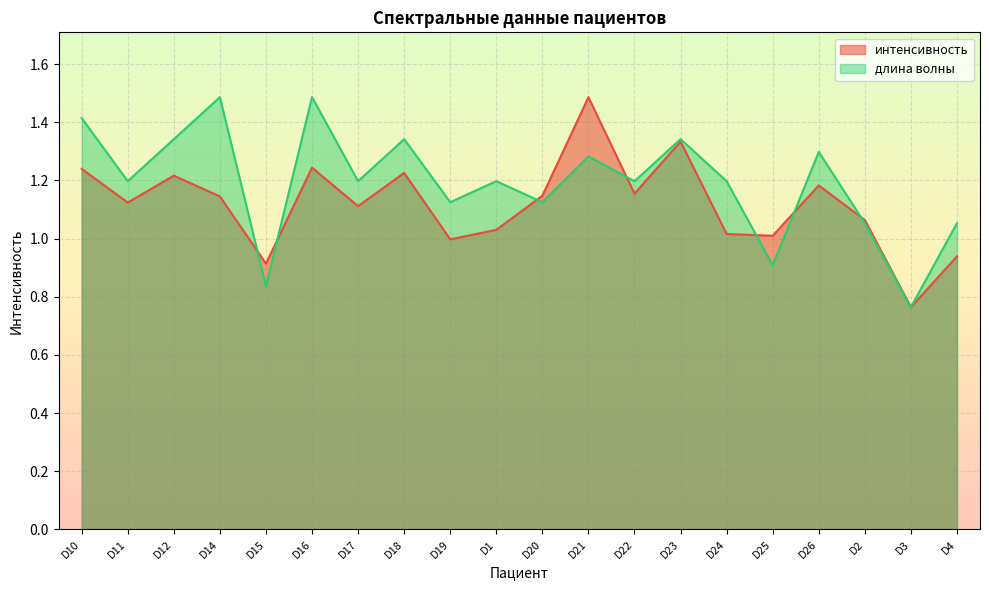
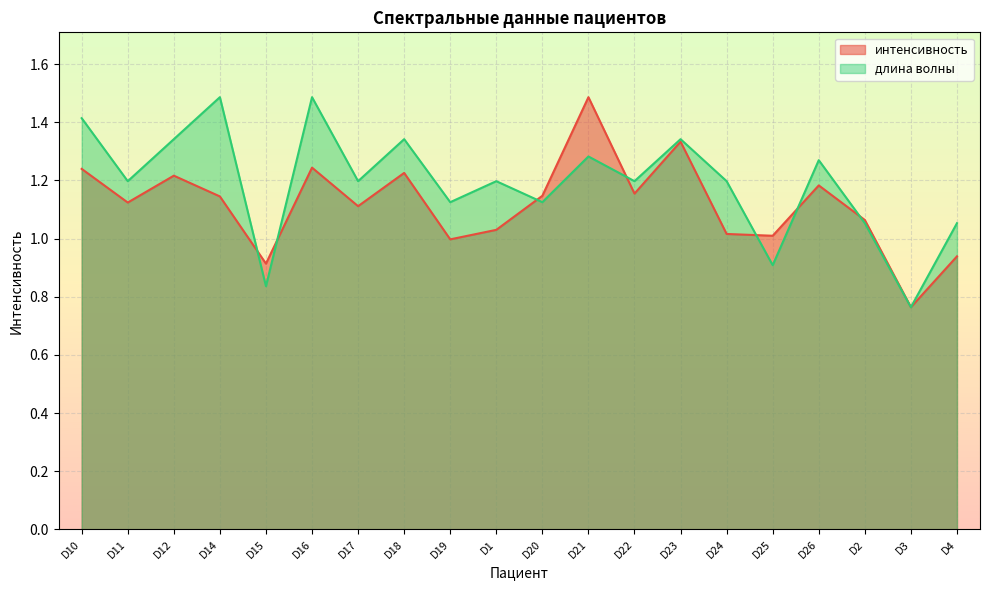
длина волны, D26: 1.30 -> 1.27
